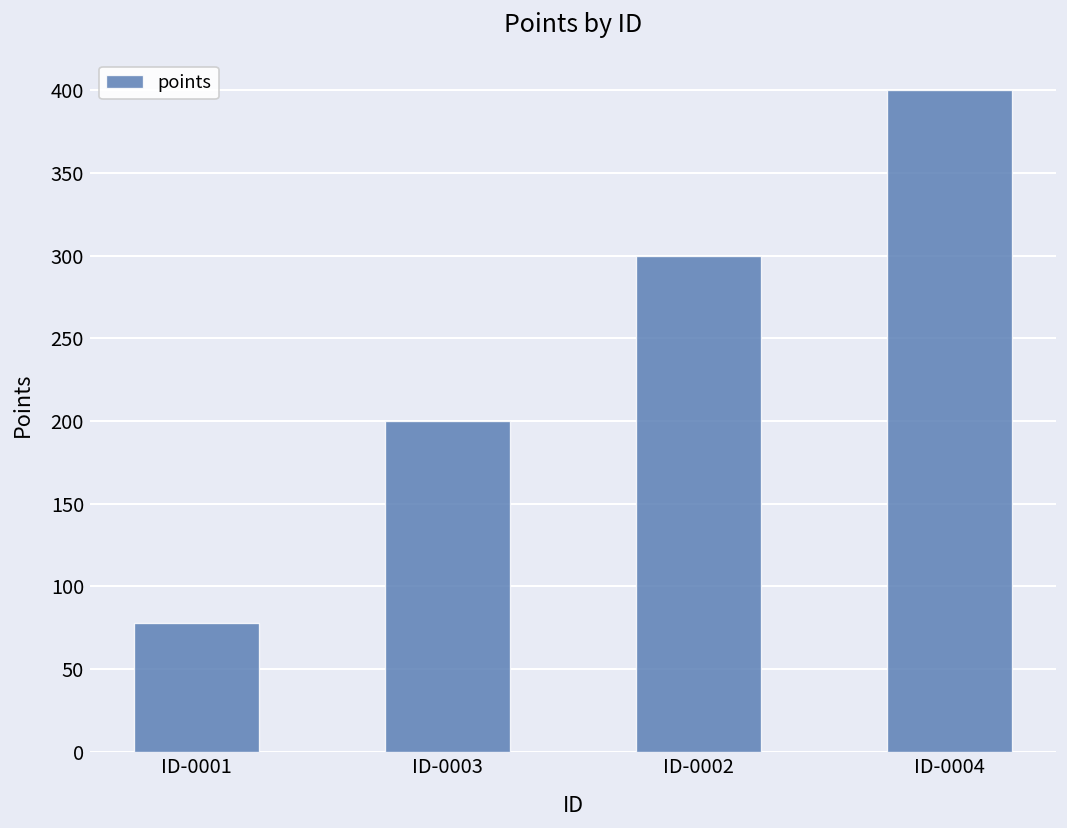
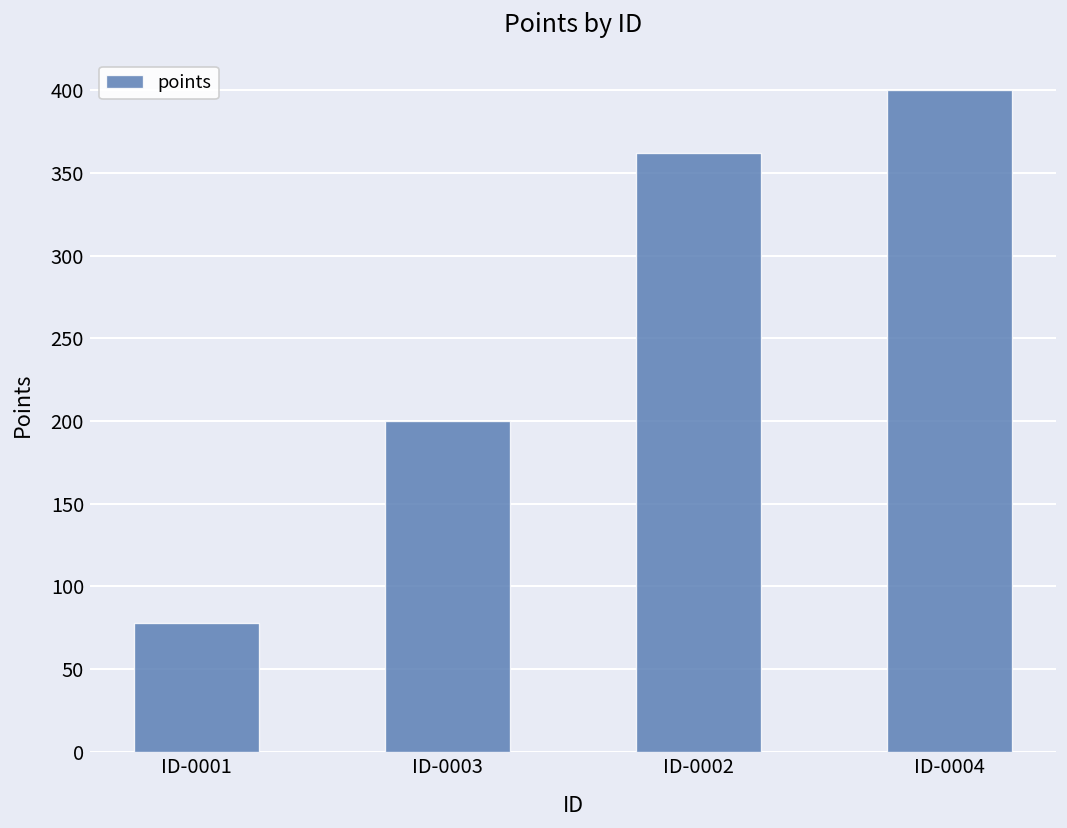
ID-0002: 300 -> 362
